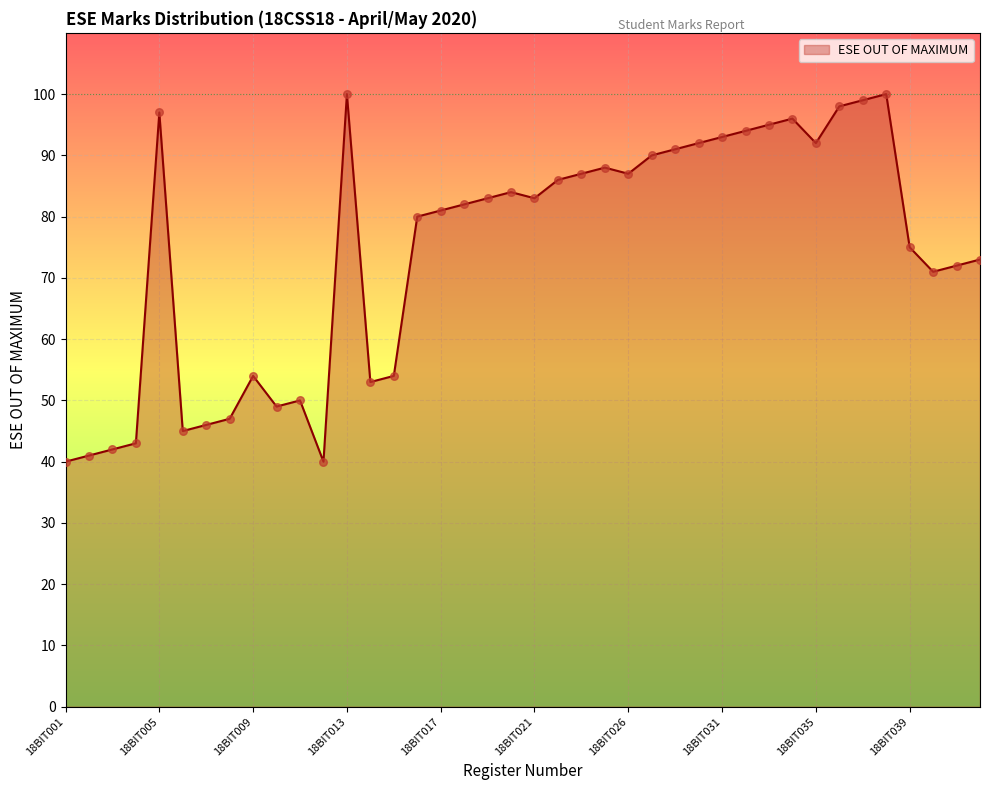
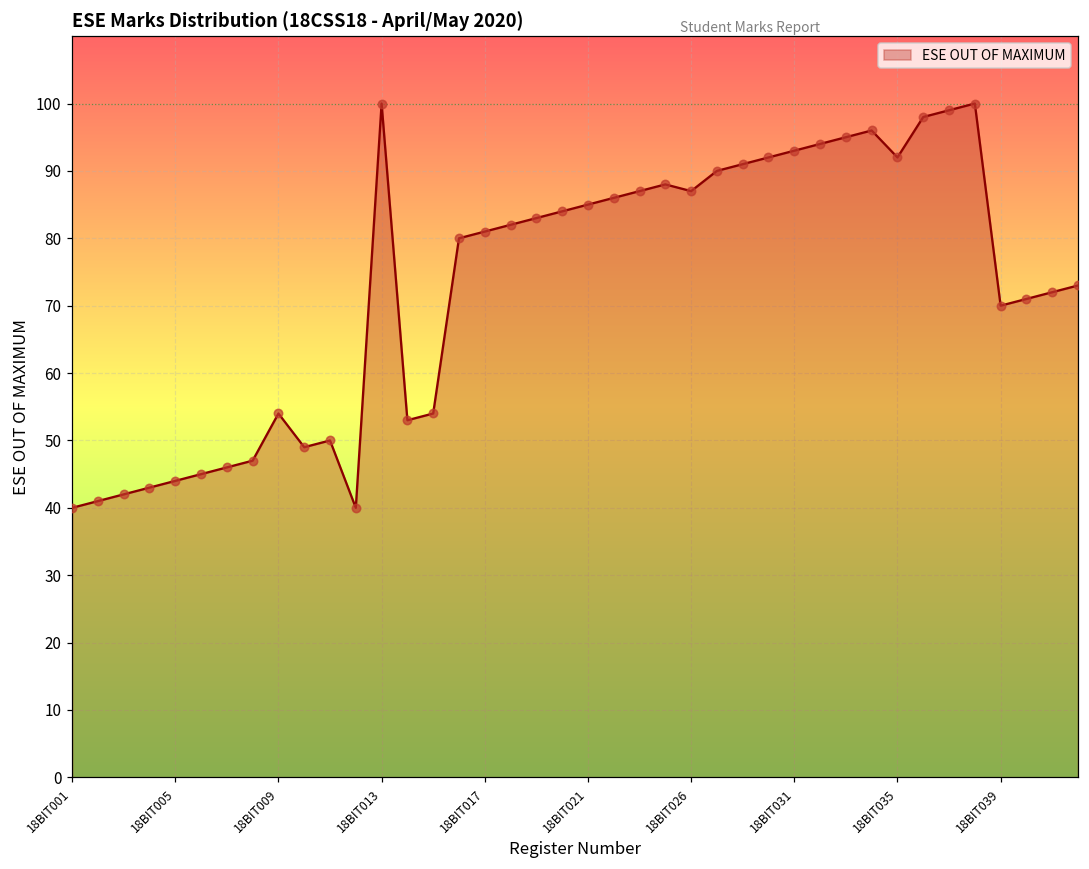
18BIT005: 97 -> 44
18BIT021: 83 -> 85
18BIT039: 75 -> 70
